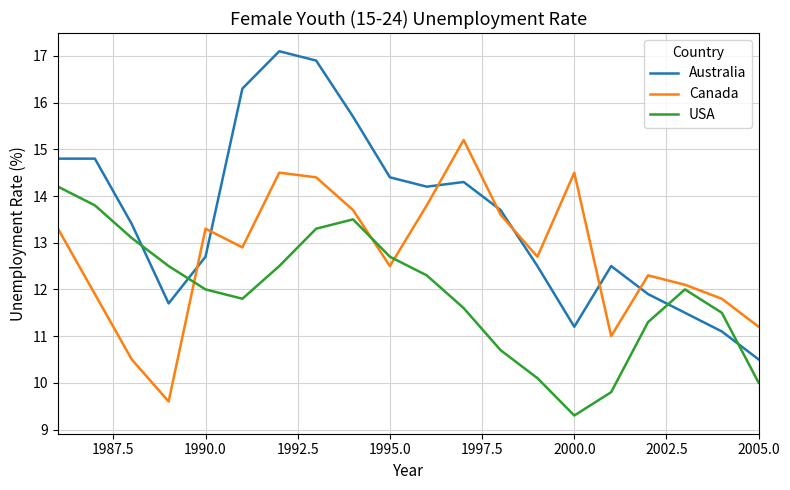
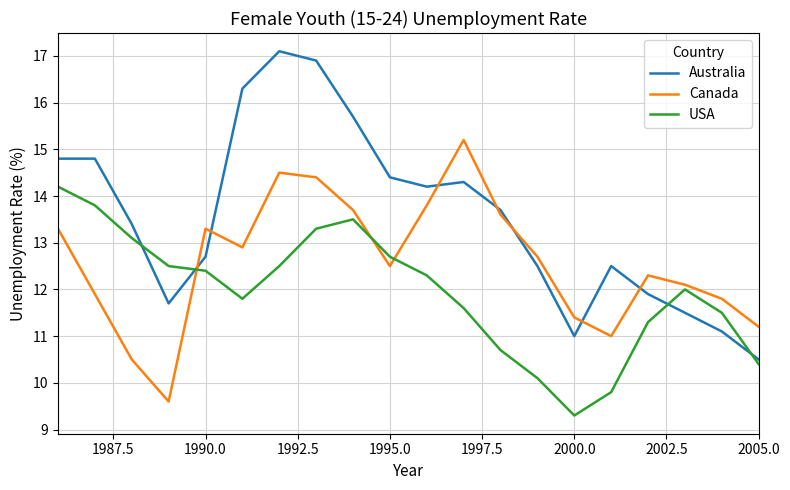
USA, 1990.0: 12.0 -> 12.4
Australia, 2000.0: 11.2 -> 11.0
Canada, 2000.0: 14.5 -> 11.4
USA, 2005.0: 10.0 -> 10.4
